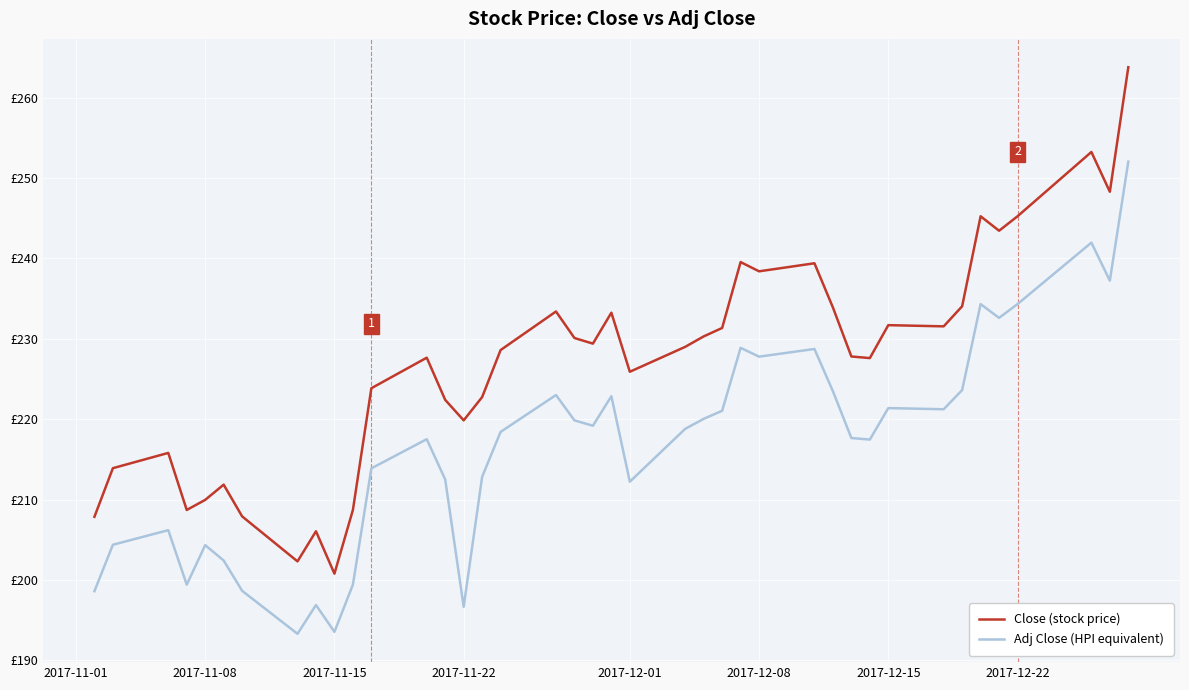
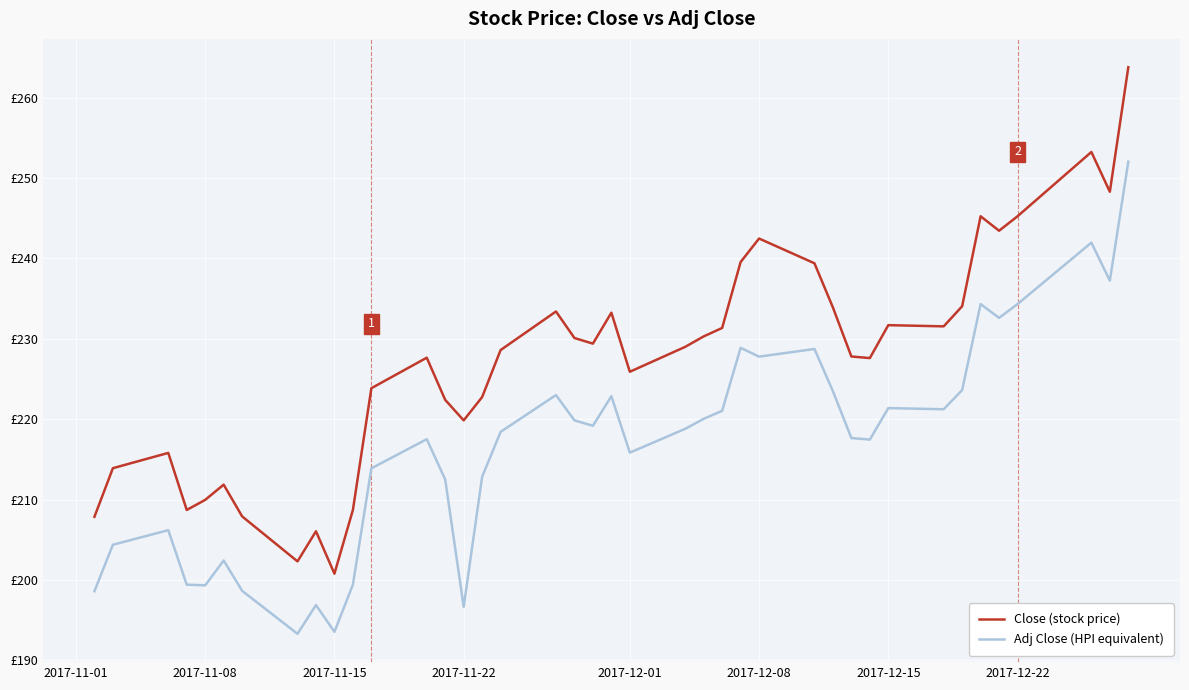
Adj Close (HPI equivalent), 2017-11-08: £204 -> £199
Adj Close (HPI equivalent), 2017-12-01: £212 -> £216
Close (stock price), 2017-12-08: £238 -> £242
